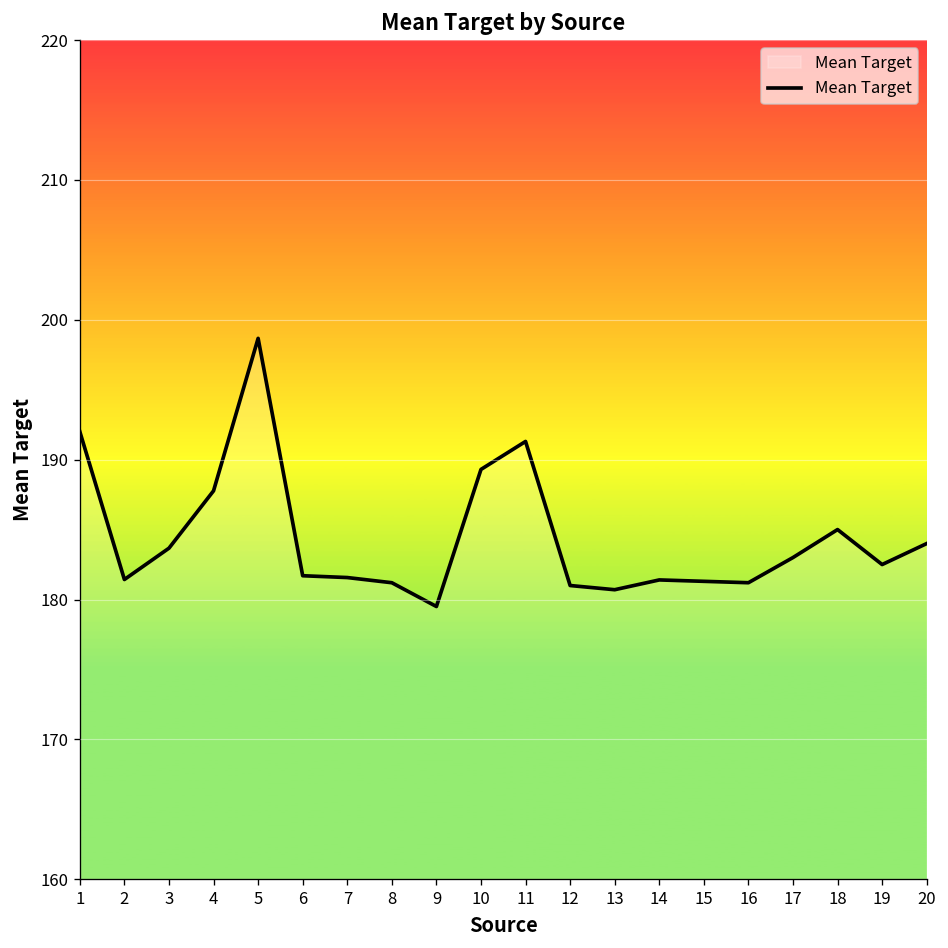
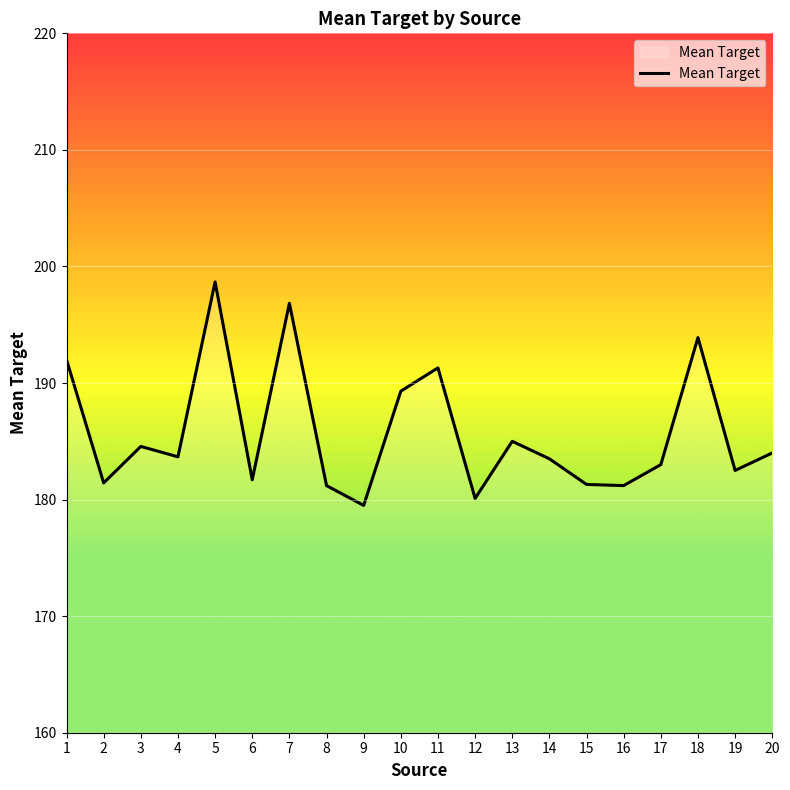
3: 183.7 -> 184.6
4: 187.8 -> 183.7
7: 181.6 -> 196.8
12: 181.0 -> 180.1
13: 180.7 -> 185.0
14: 181.4 -> 183.5
18: 185.0 -> 193.9
